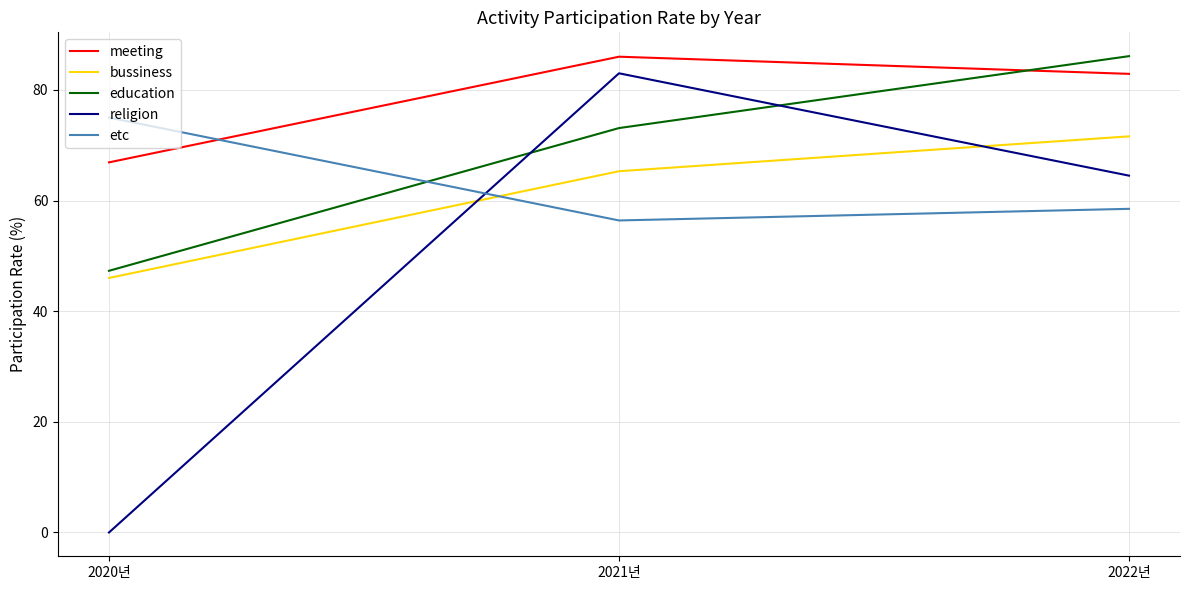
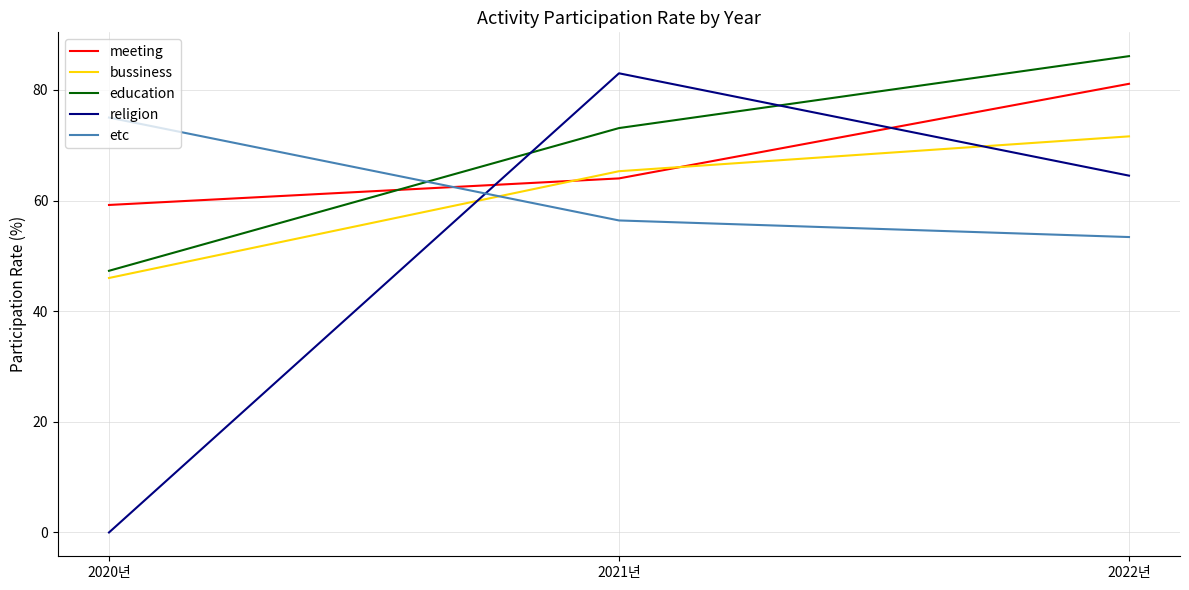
meeting, 2020년: 67 -> 59
meeting, 2021년: 86 -> 64
meeting, 2022년: 83 -> 81
etc, 2022년: 59 -> 53
